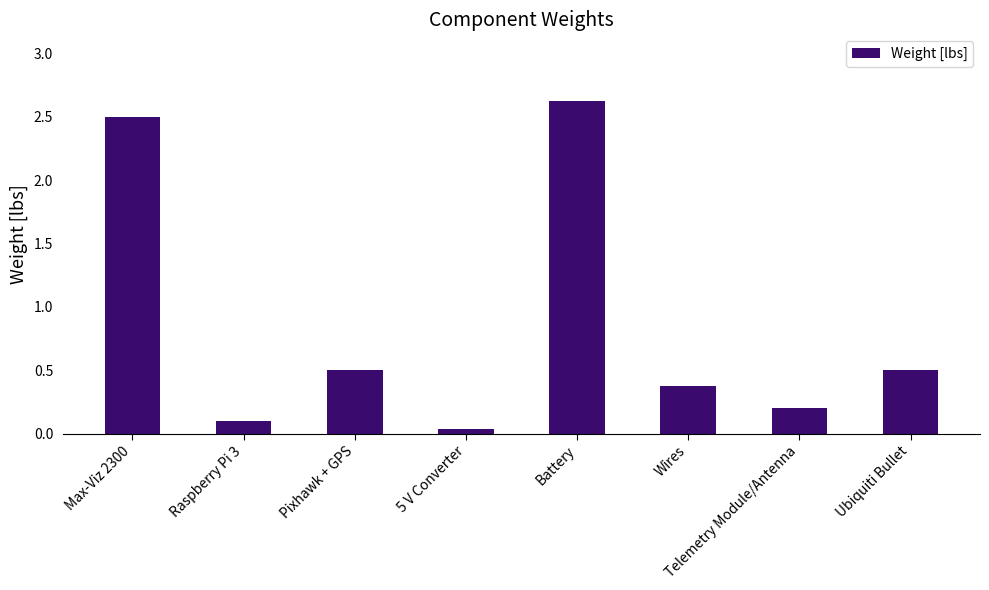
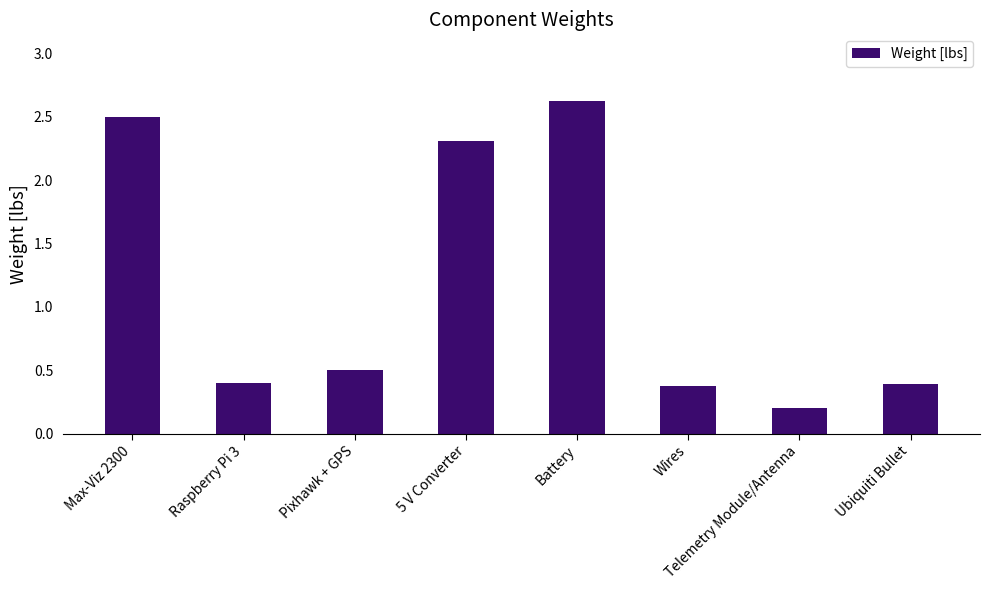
Raspberry Pi 3: 0.1 -> 0.4
5 V Converter: 0.04 -> 2.31
Ubiquiti Bullet: 0.50 -> 0.39
